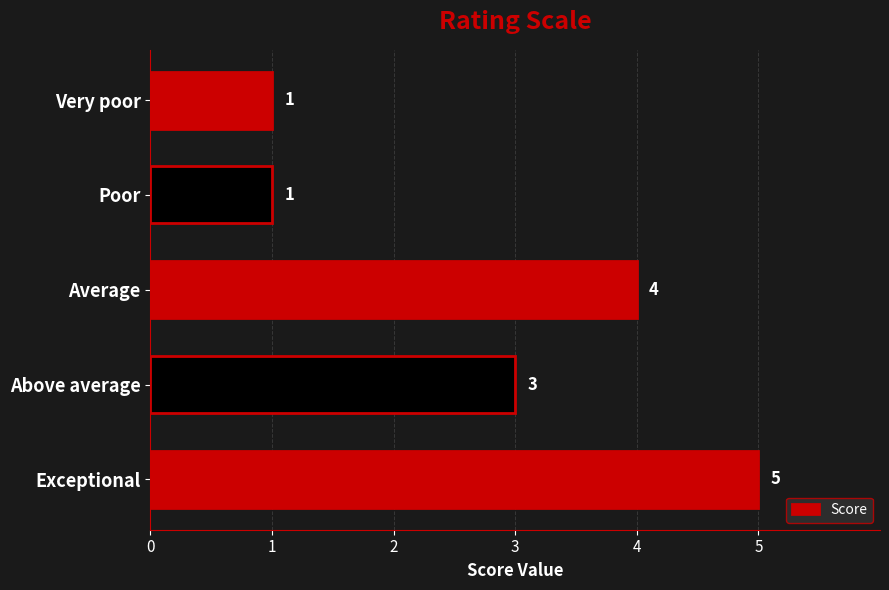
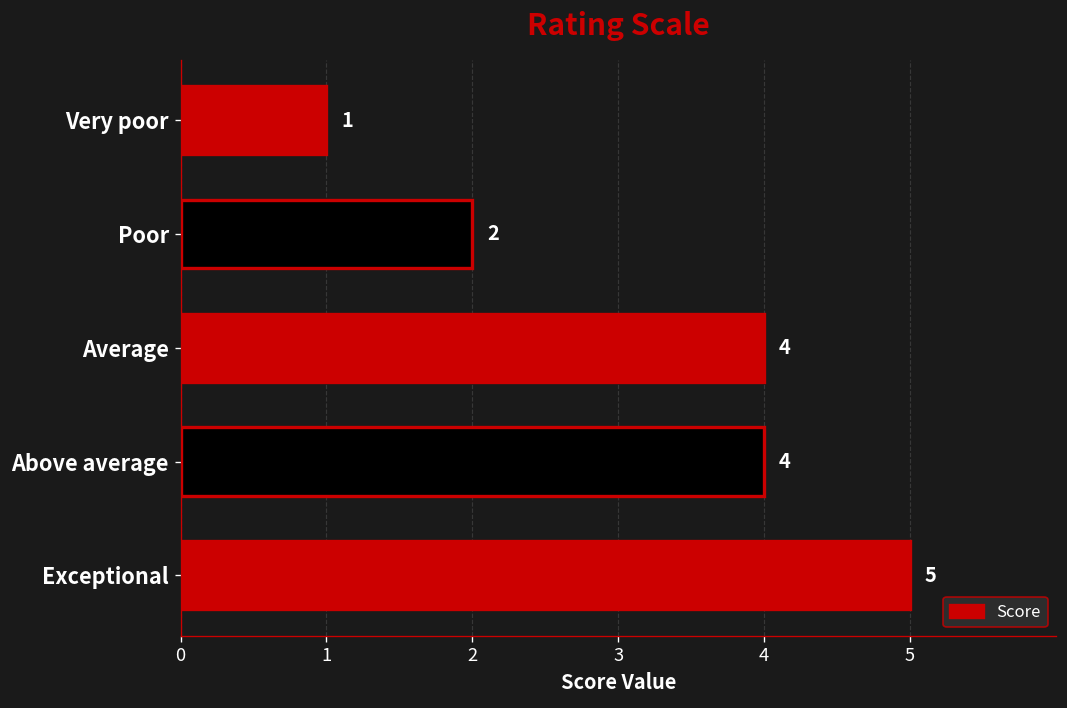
Poor: 1 -> 2
Above average: 3 -> 4
